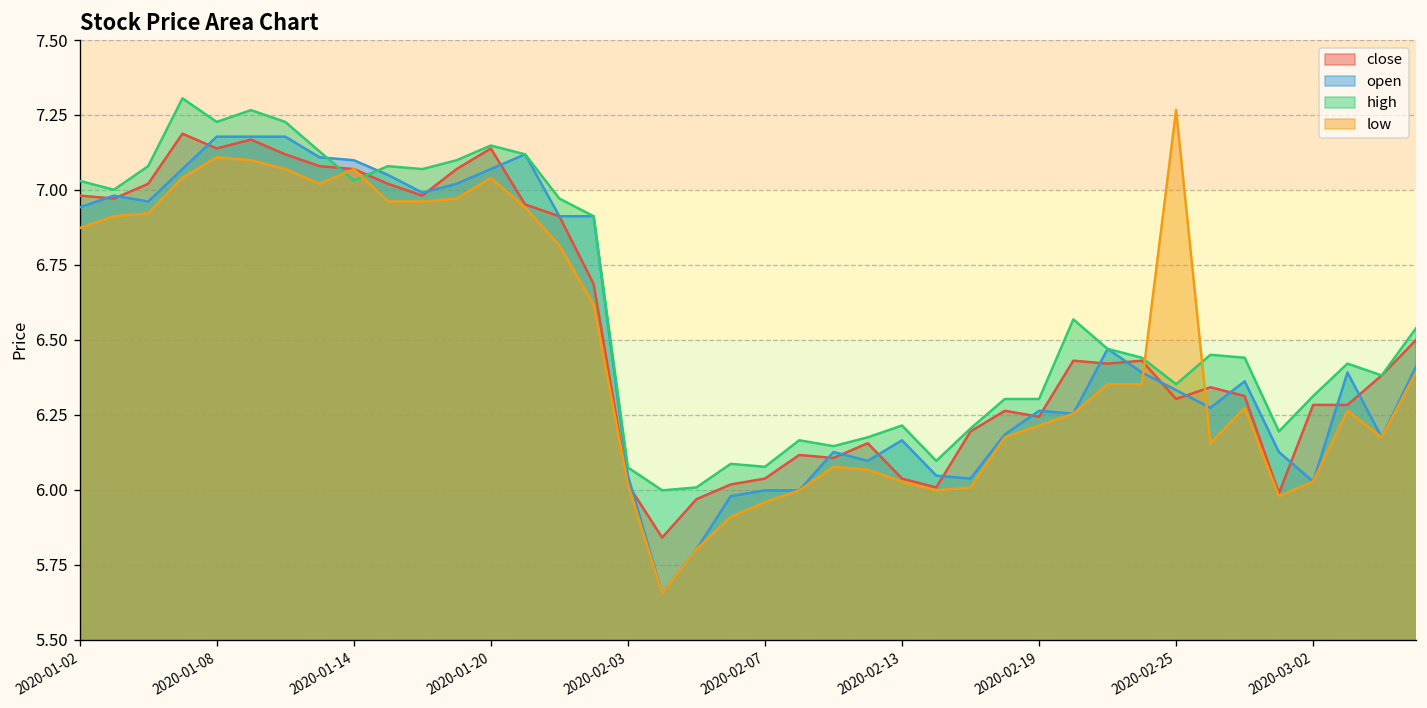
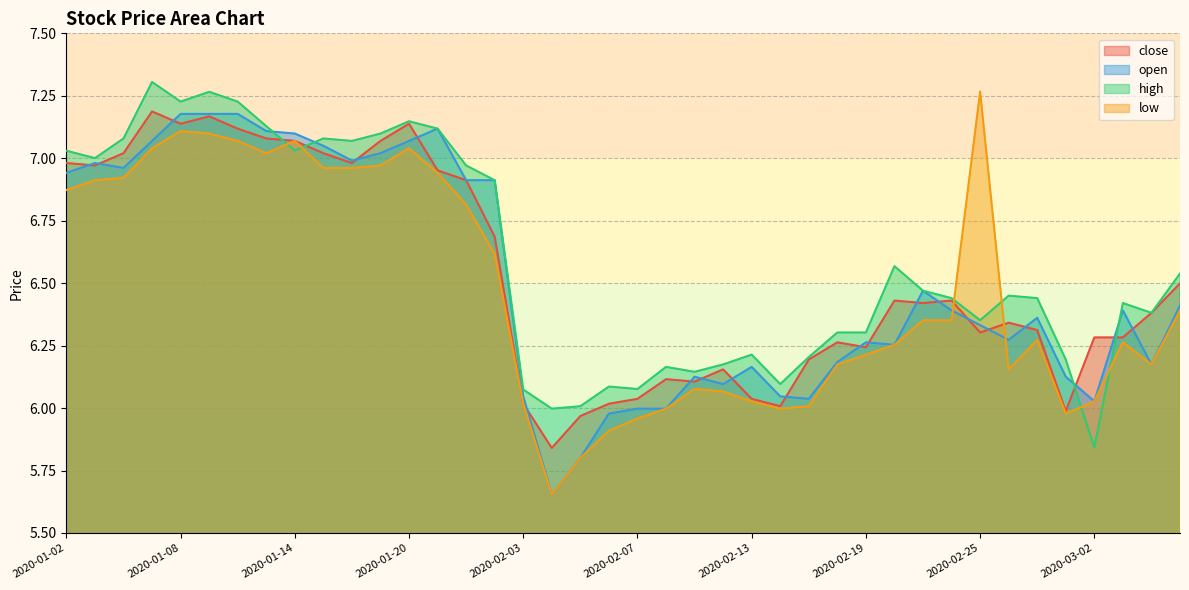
high, 2020-03-02: 6.31 -> 5.84
